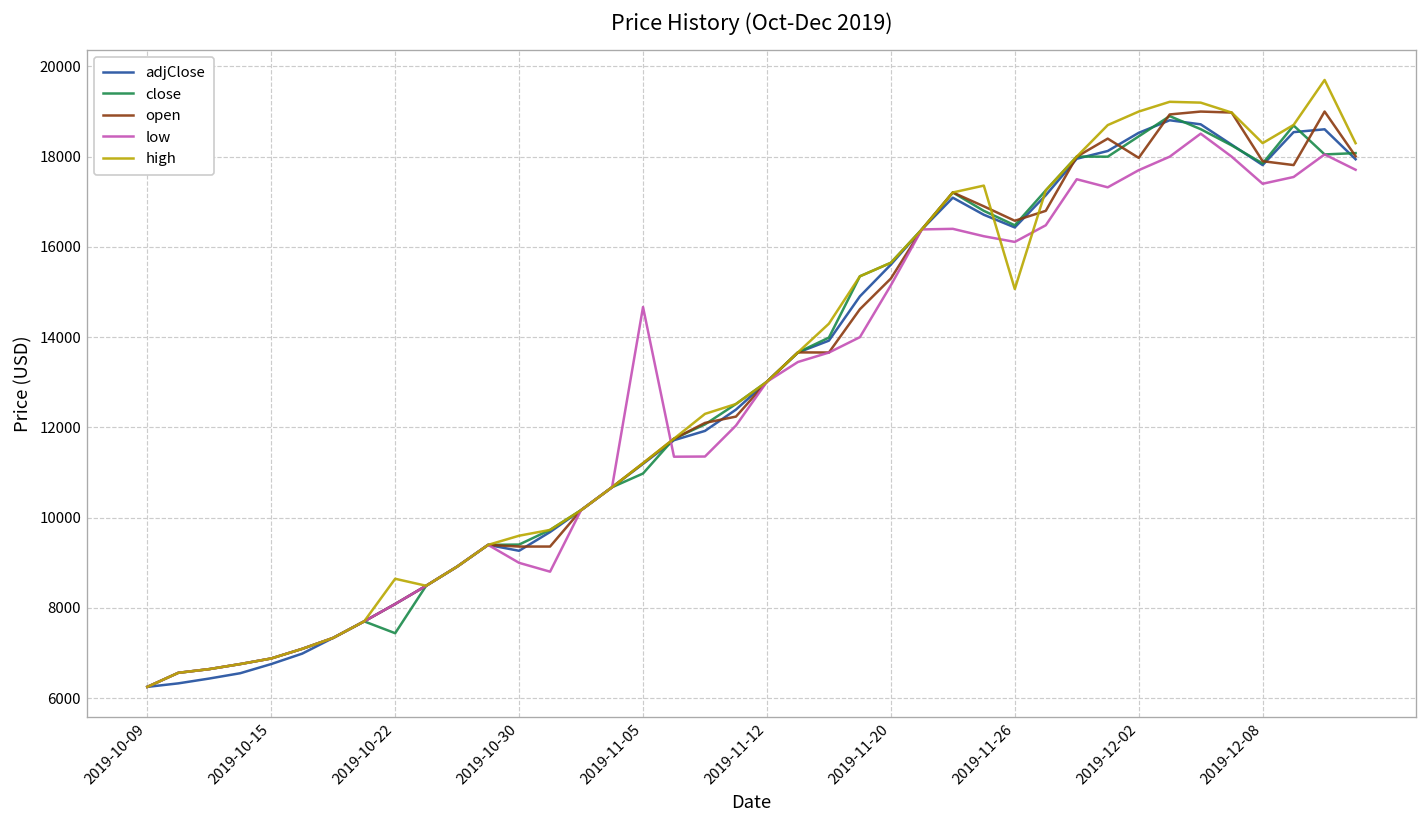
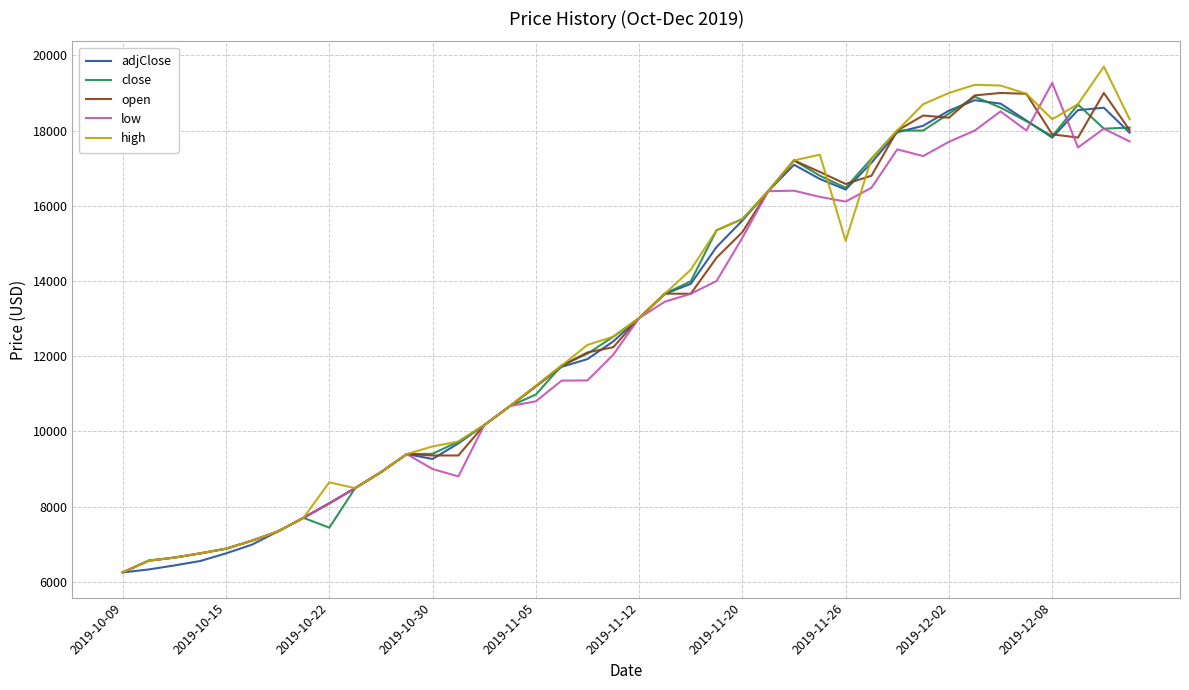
low, 2019-11-05: 14700 -> 10800
open, 2019-12-02: 18000 -> 18300
low, 2019-12-08: 17400 -> 19300
